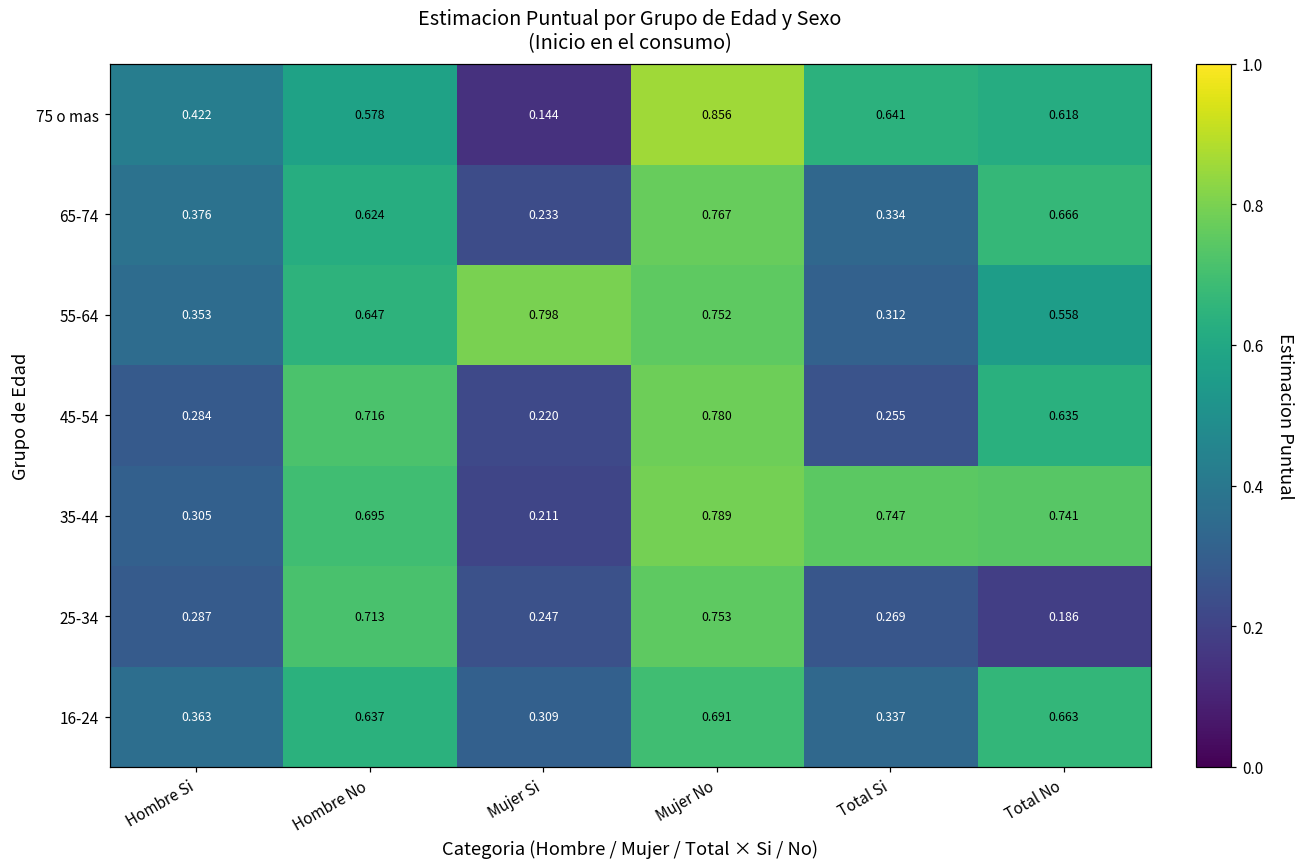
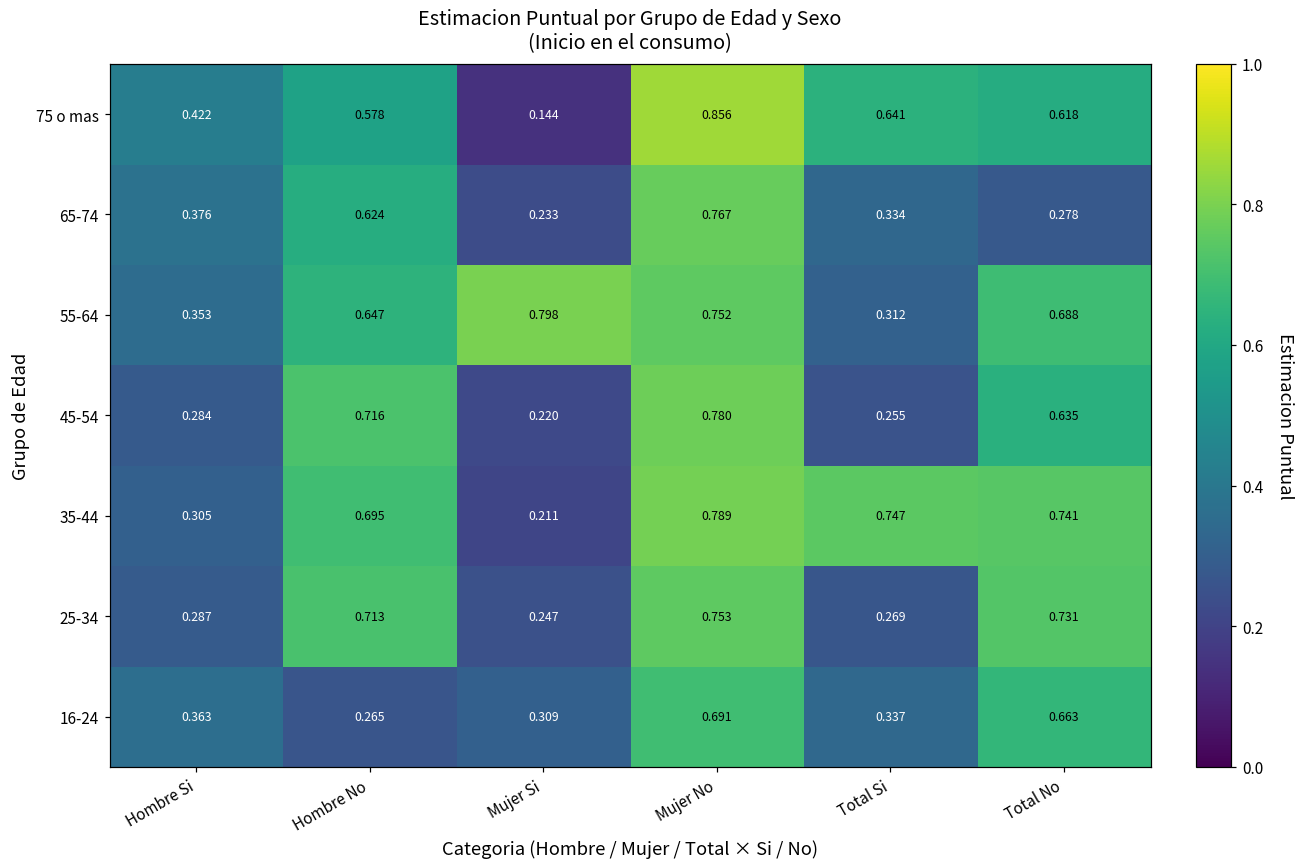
65-74, Total No: 0.666 -> 0.278
55-64, Total No: 0.558 -> 0.688
25-34, Total No: 0.186 -> 0.731
16-24, Hombre No: 0.637 -> 0.265
